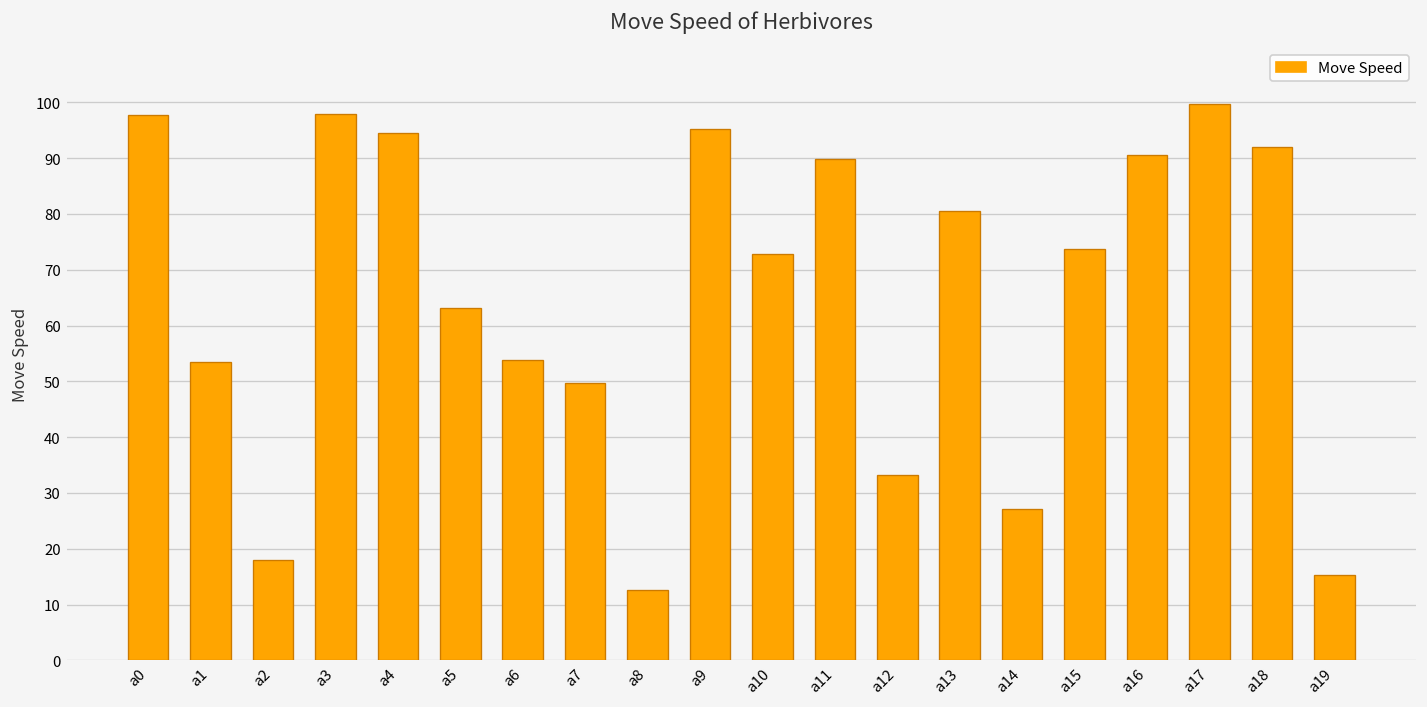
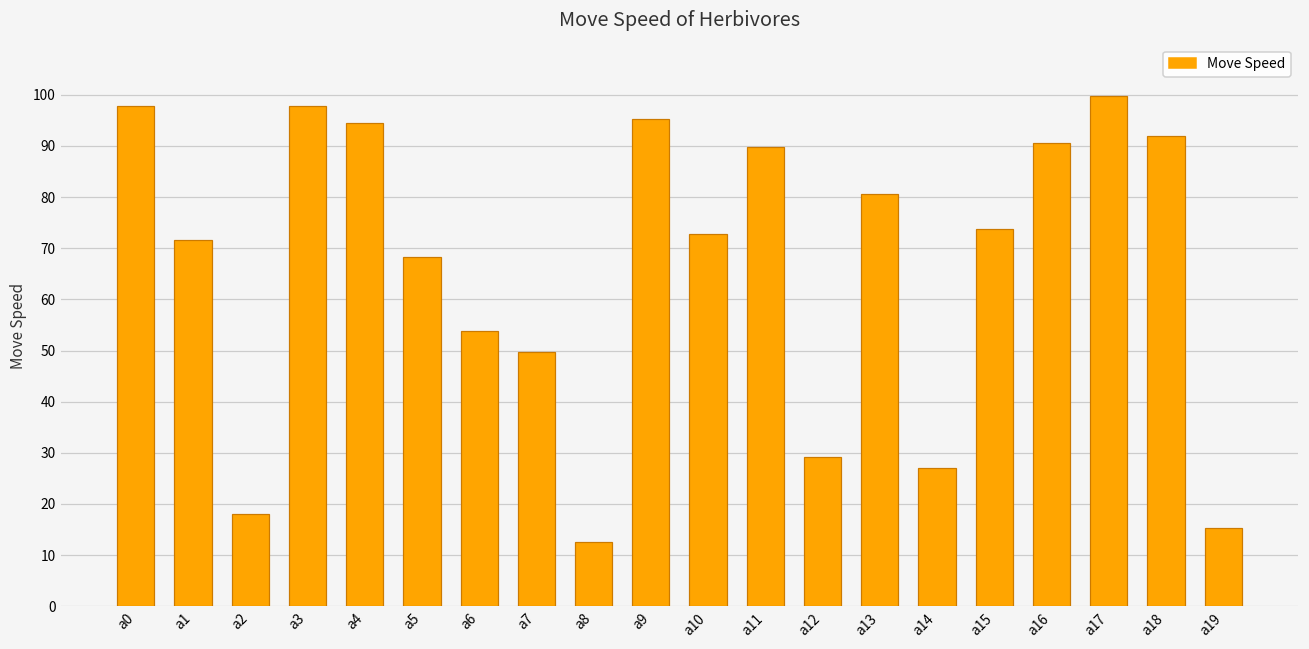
a1: 53 -> 72
a5: 63 -> 68
a12: 33 -> 29
